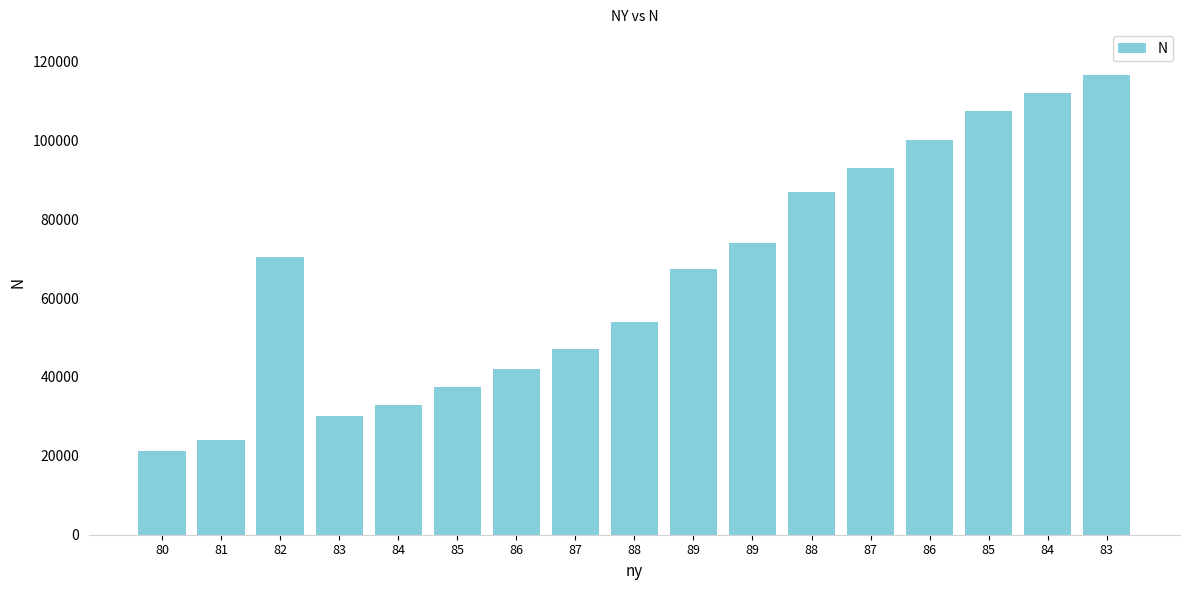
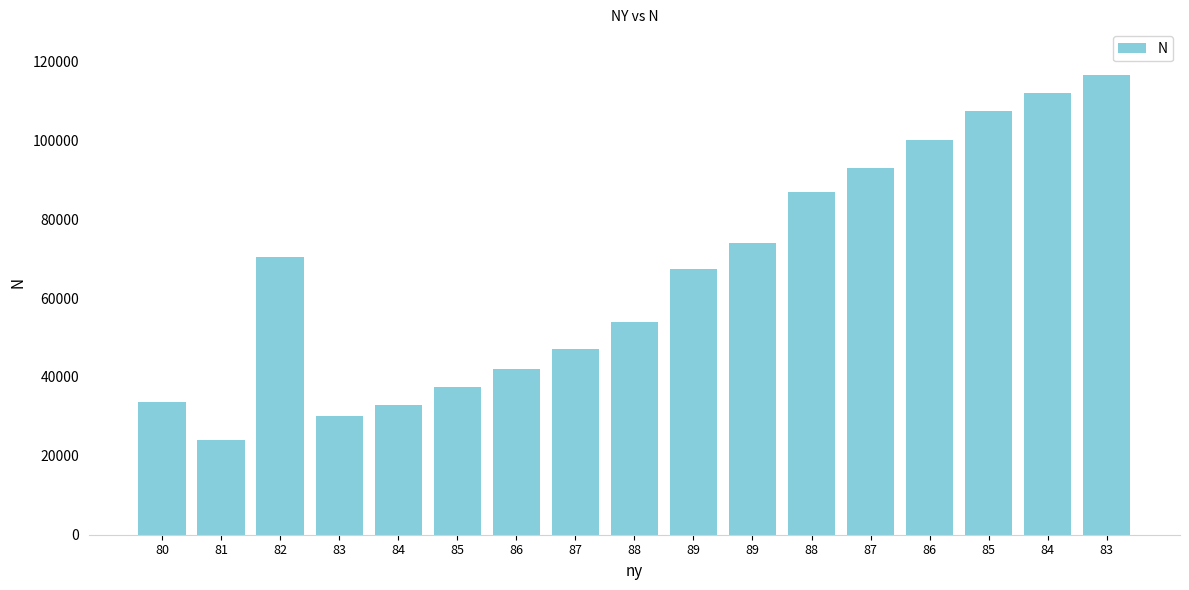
80: 21000 -> 34000
